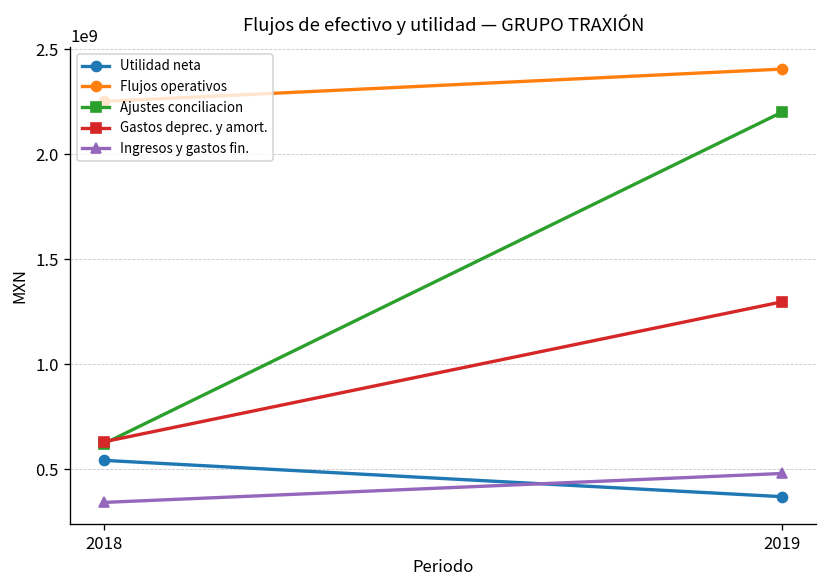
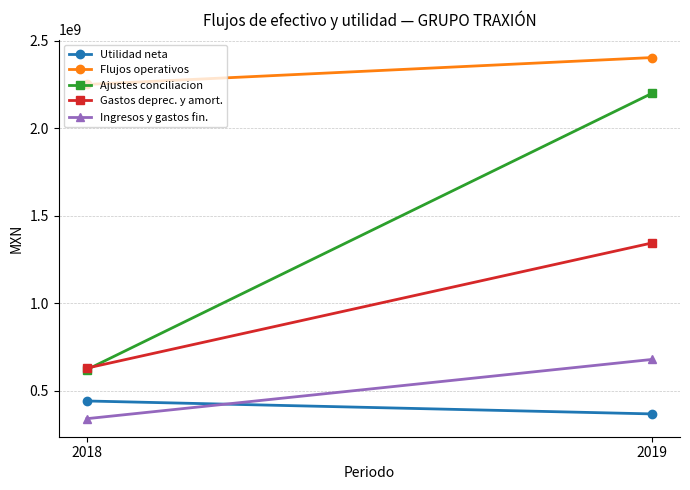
Utilidad neta, 2018: 540000000 -> 440000000
Gastos deprec. y amort., 2019: 1300000000 -> 1350000000
Ingresos y gastos fin., 2019: 480000000 -> 680000000
